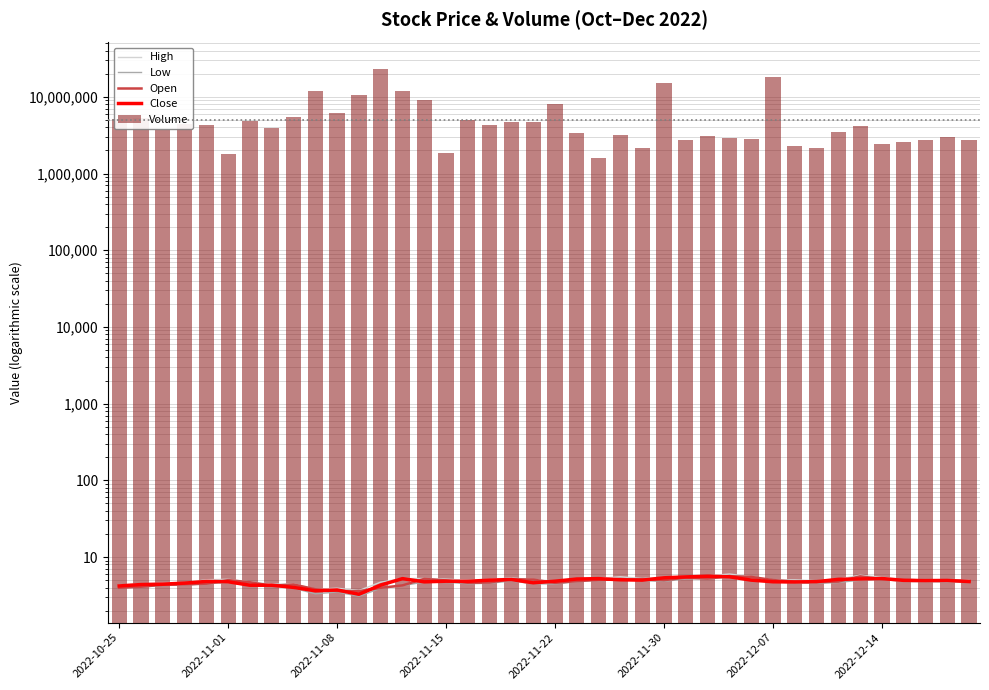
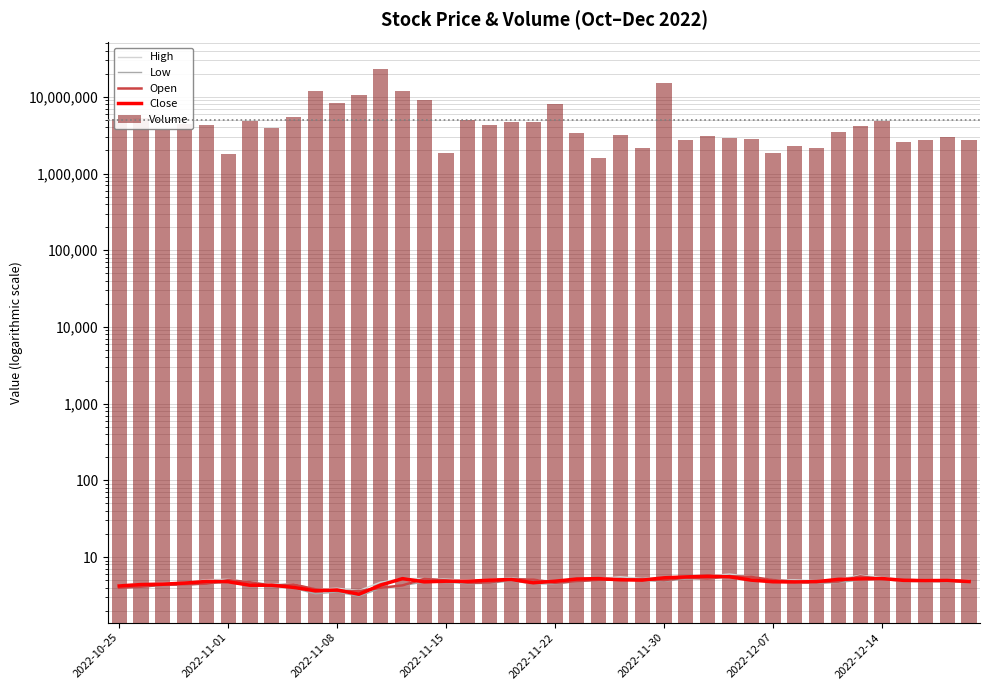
Volume, 2022-11-08: 6,000,000 -> 8,000,000
Volume, 2022-12-07: 18,000,000 -> 1,900,000
Volume, 2022-12-14: 2,400,000 -> 5,000,000
